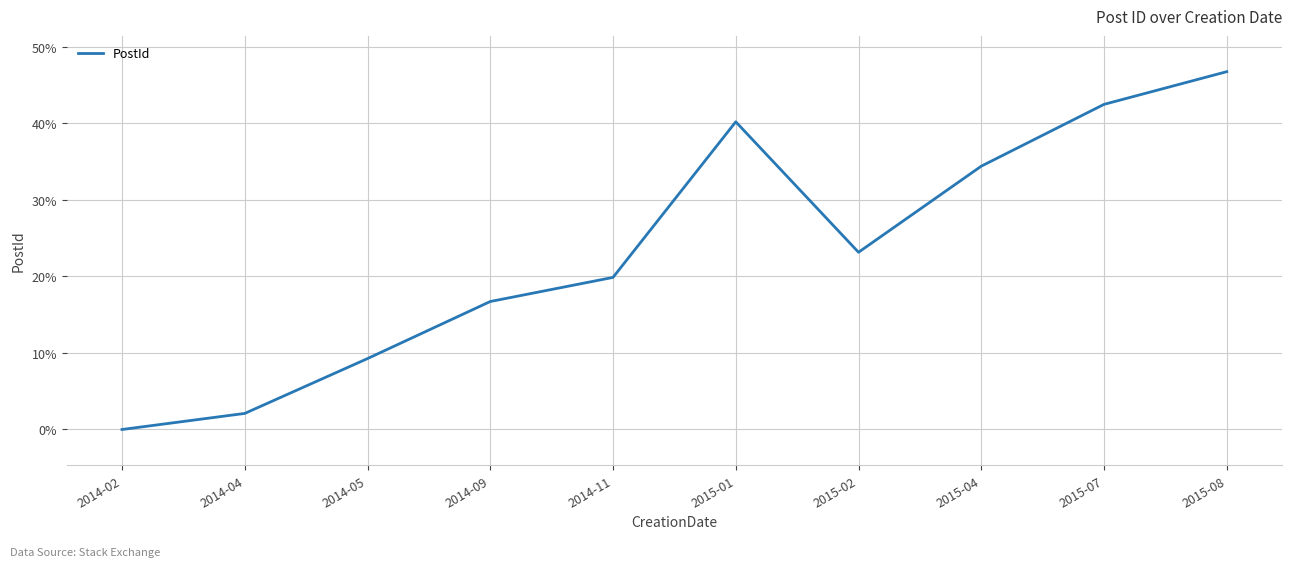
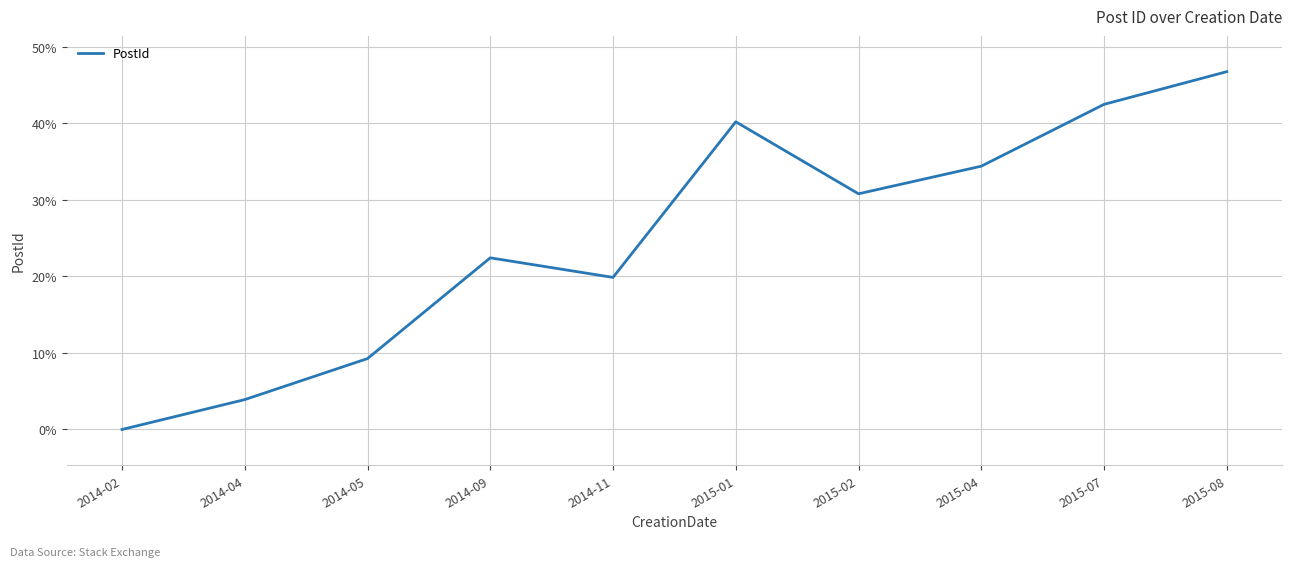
2014-04: 2% -> 4%
2014-09: 17% -> 22%
2015-02: 23% -> 31%
